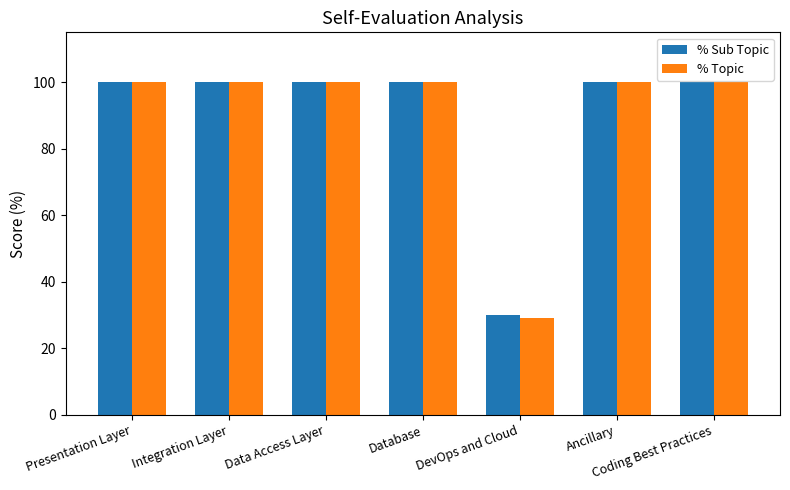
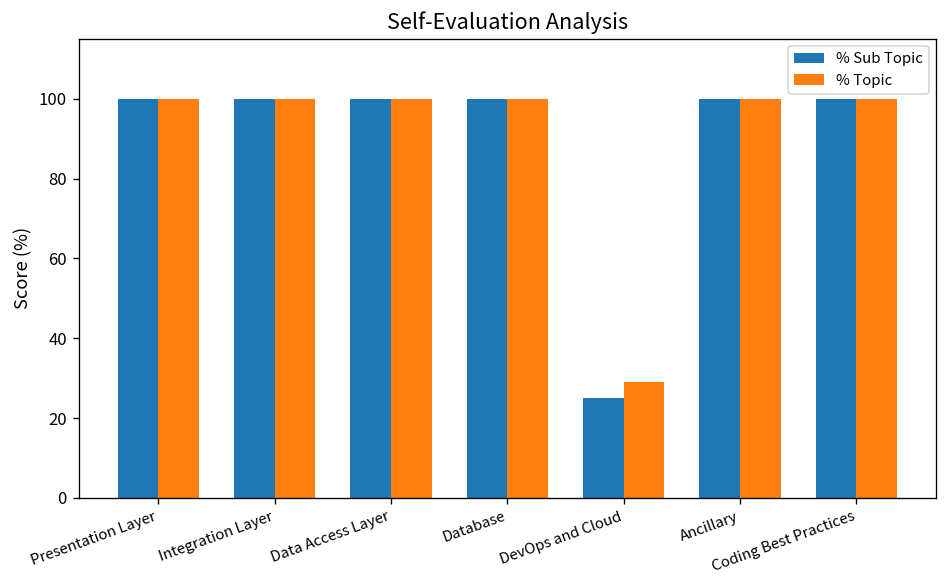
% Sub Topic, DevOps and Cloud: 30 -> 25
